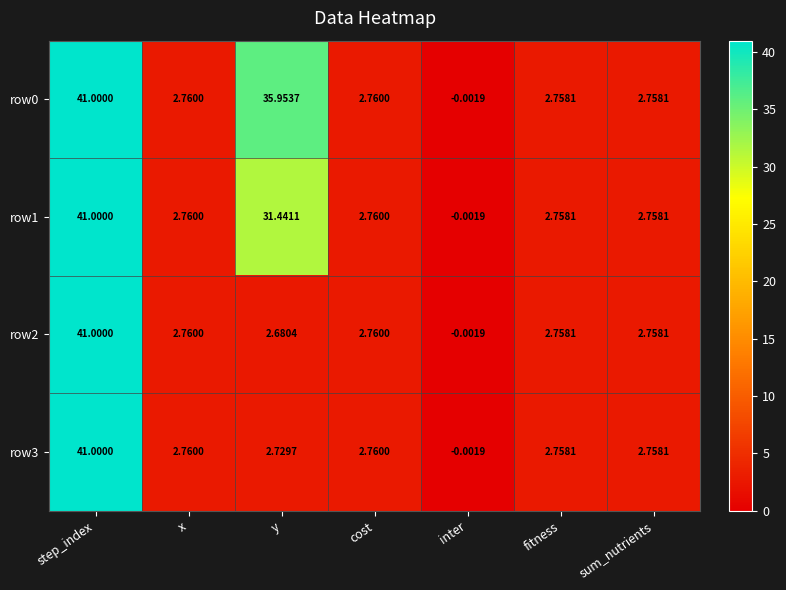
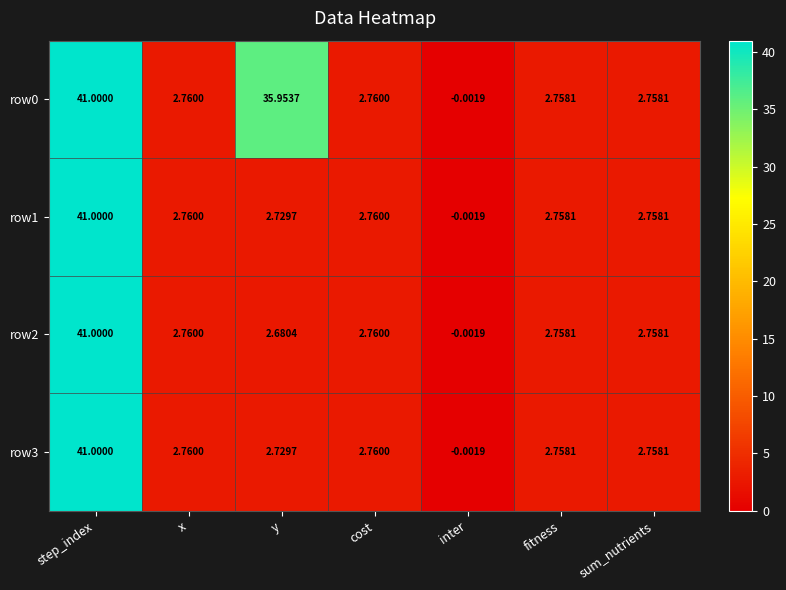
row1, y: 31.4411 -> 2.7297
